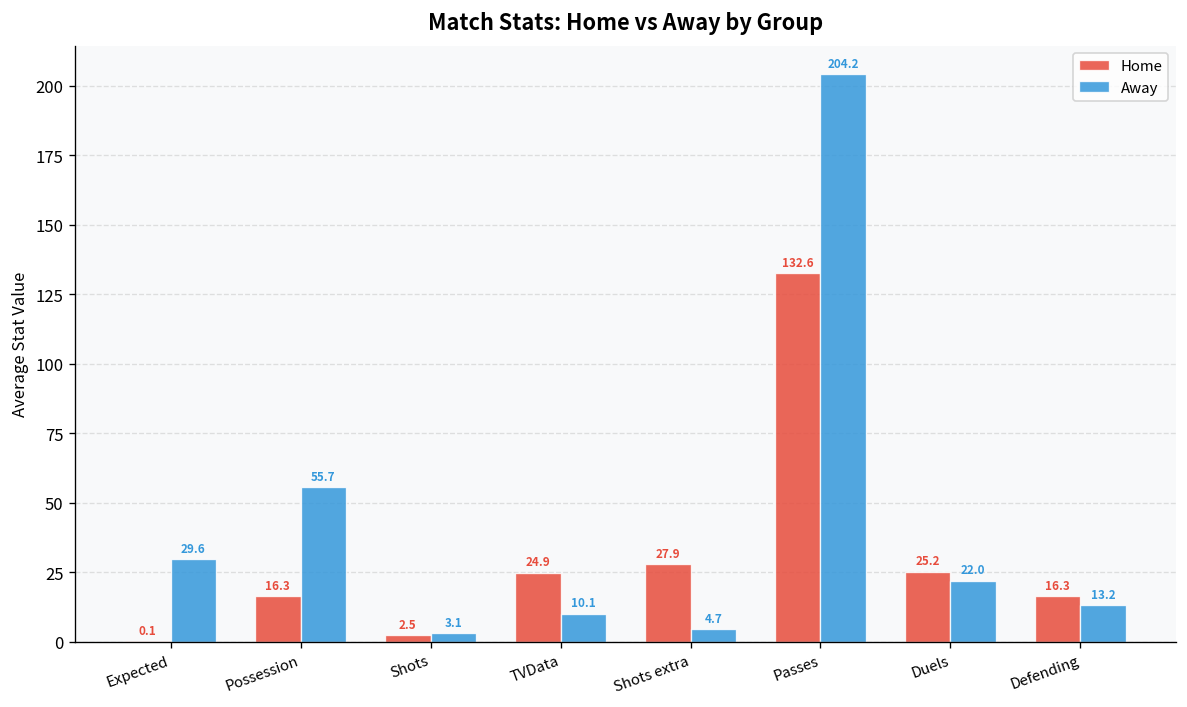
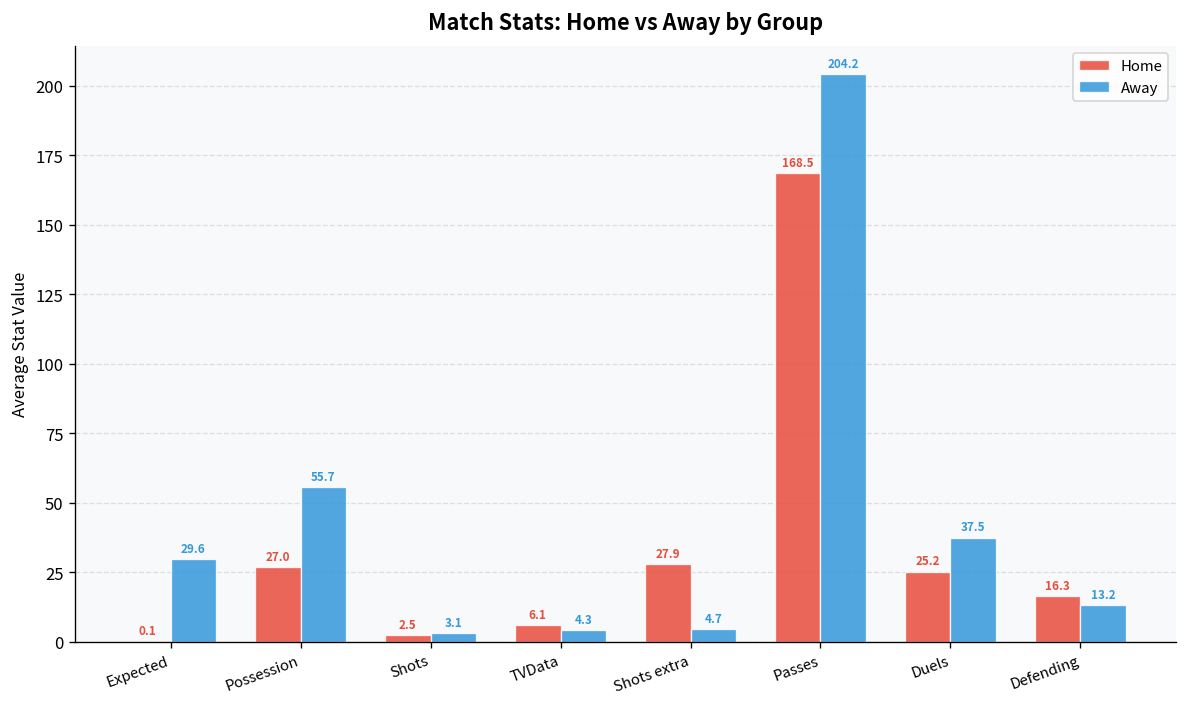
Home, Possession: 16.3 -> 27.0
Home, TVData: 24.9 -> 6.1
Away, TVData: 10.1 -> 4.3
Home, Passes: 132.6 -> 168.5
Away, Duels: 22.0 -> 37.5
